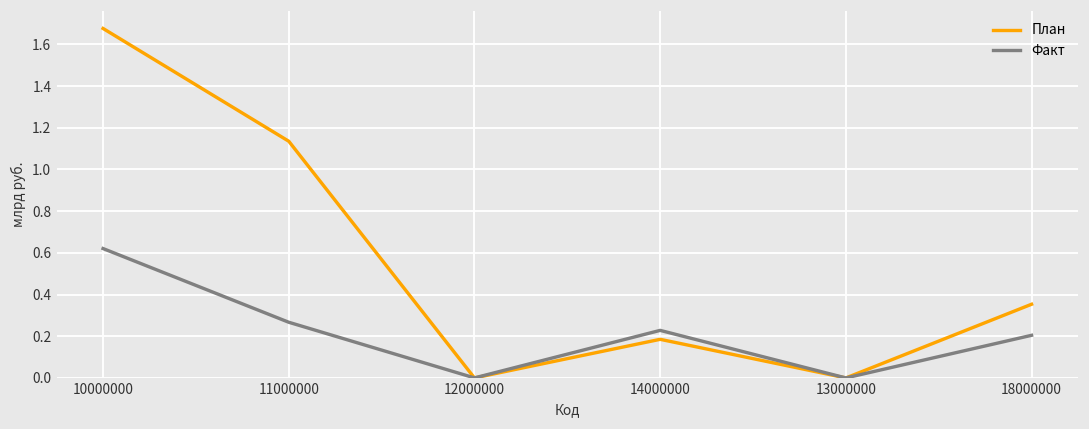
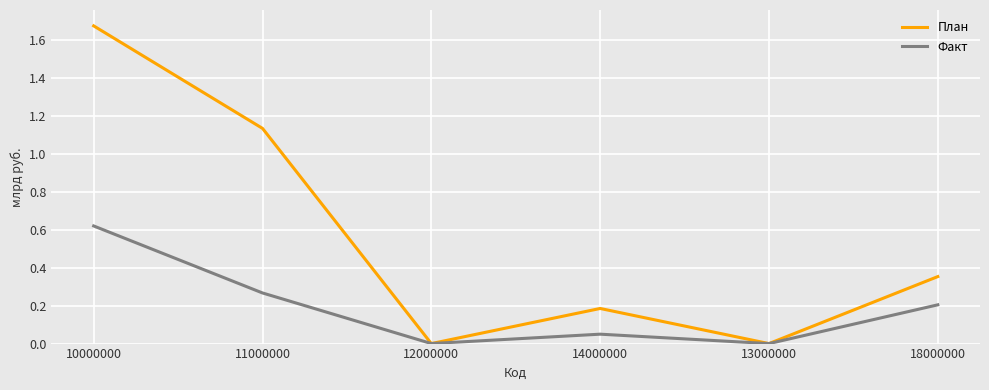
Факт, 14000000: 0.23 -> 0.05
